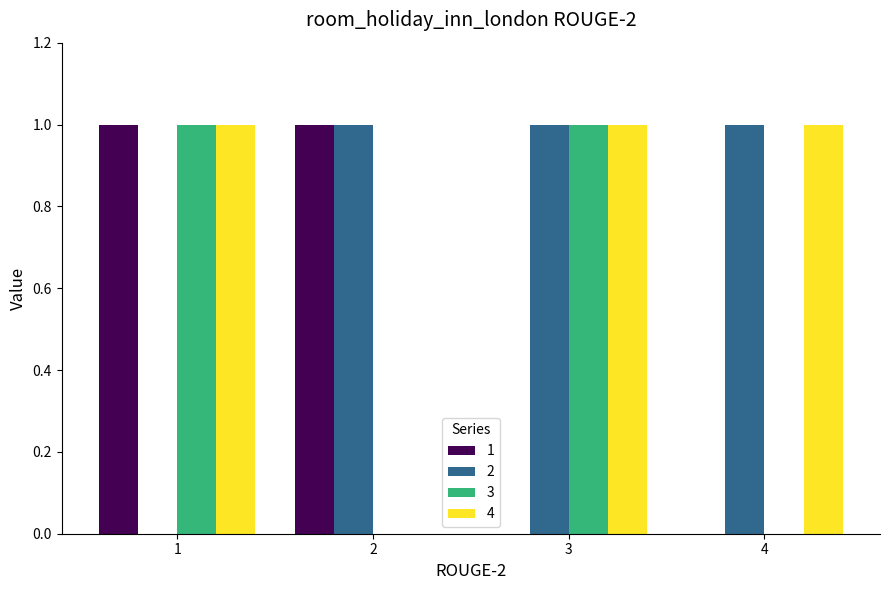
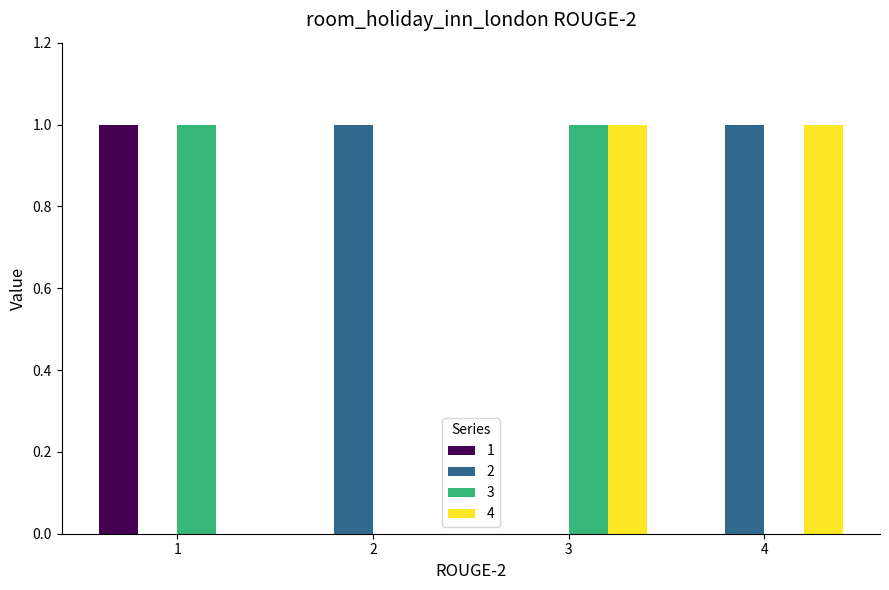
4, 1: 1 -> 0
1, 2: 1 -> 0
2, 3: 1 -> 0
